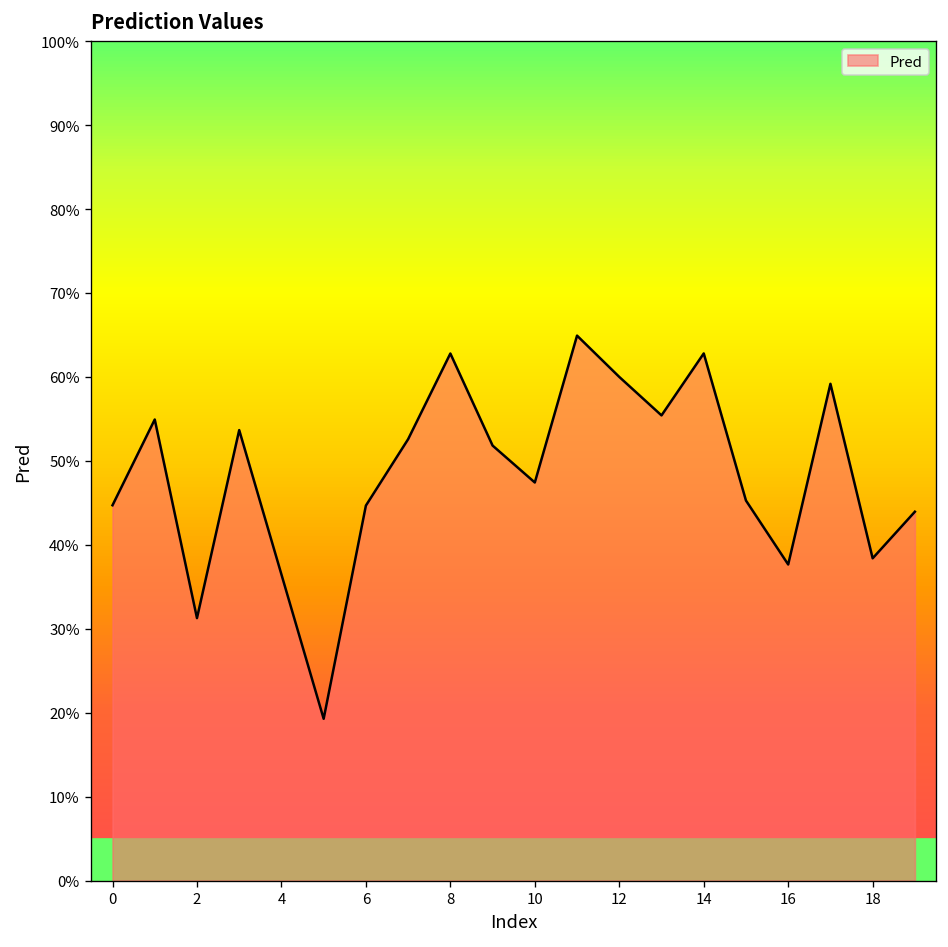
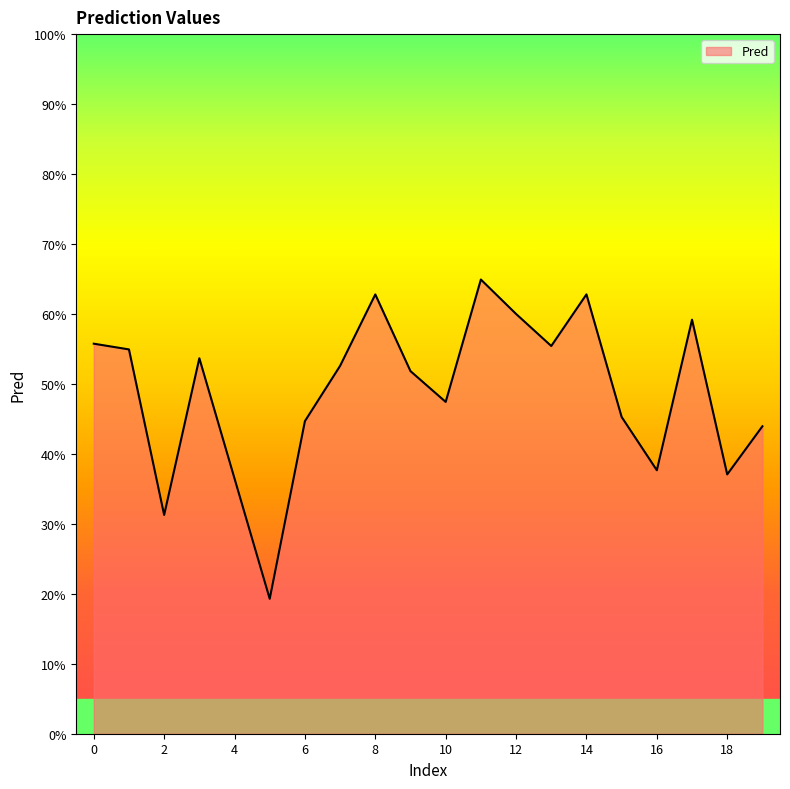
0: 45% -> 56%
18: 38% -> 37%
